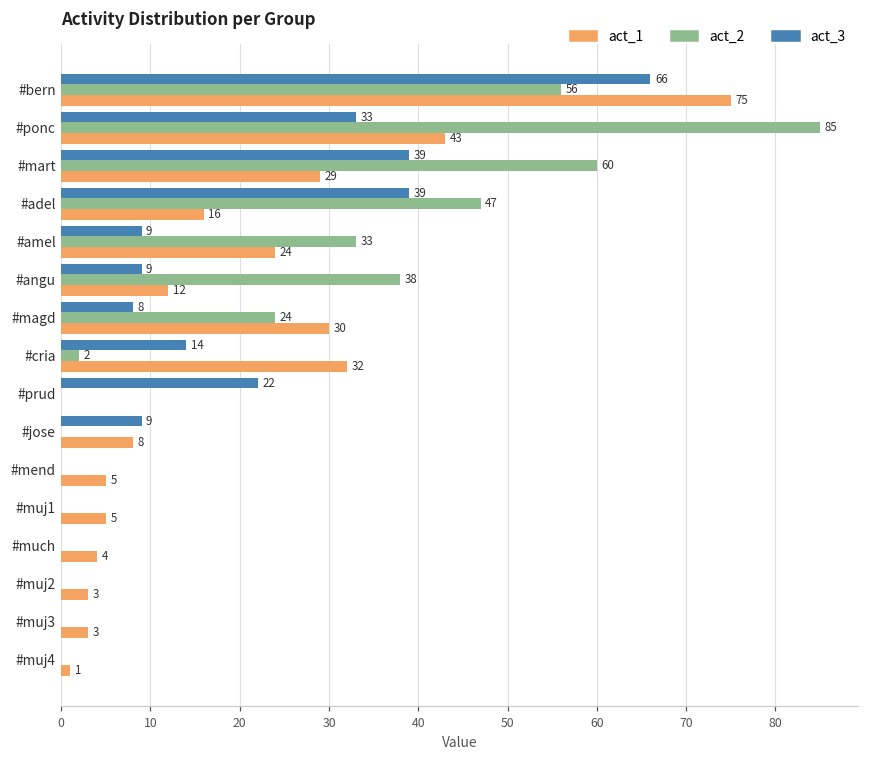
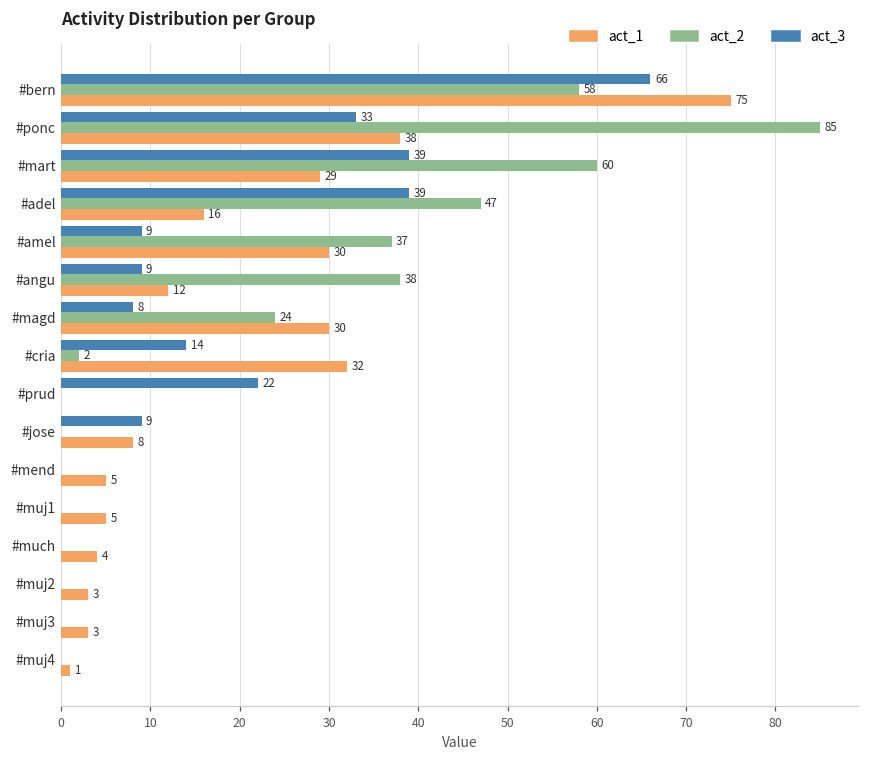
act_2, #bern: 56 -> 58
act_1, #ponc: 43 -> 38
act_2, #amel: 33 -> 37
act_1, #amel: 24 -> 30
